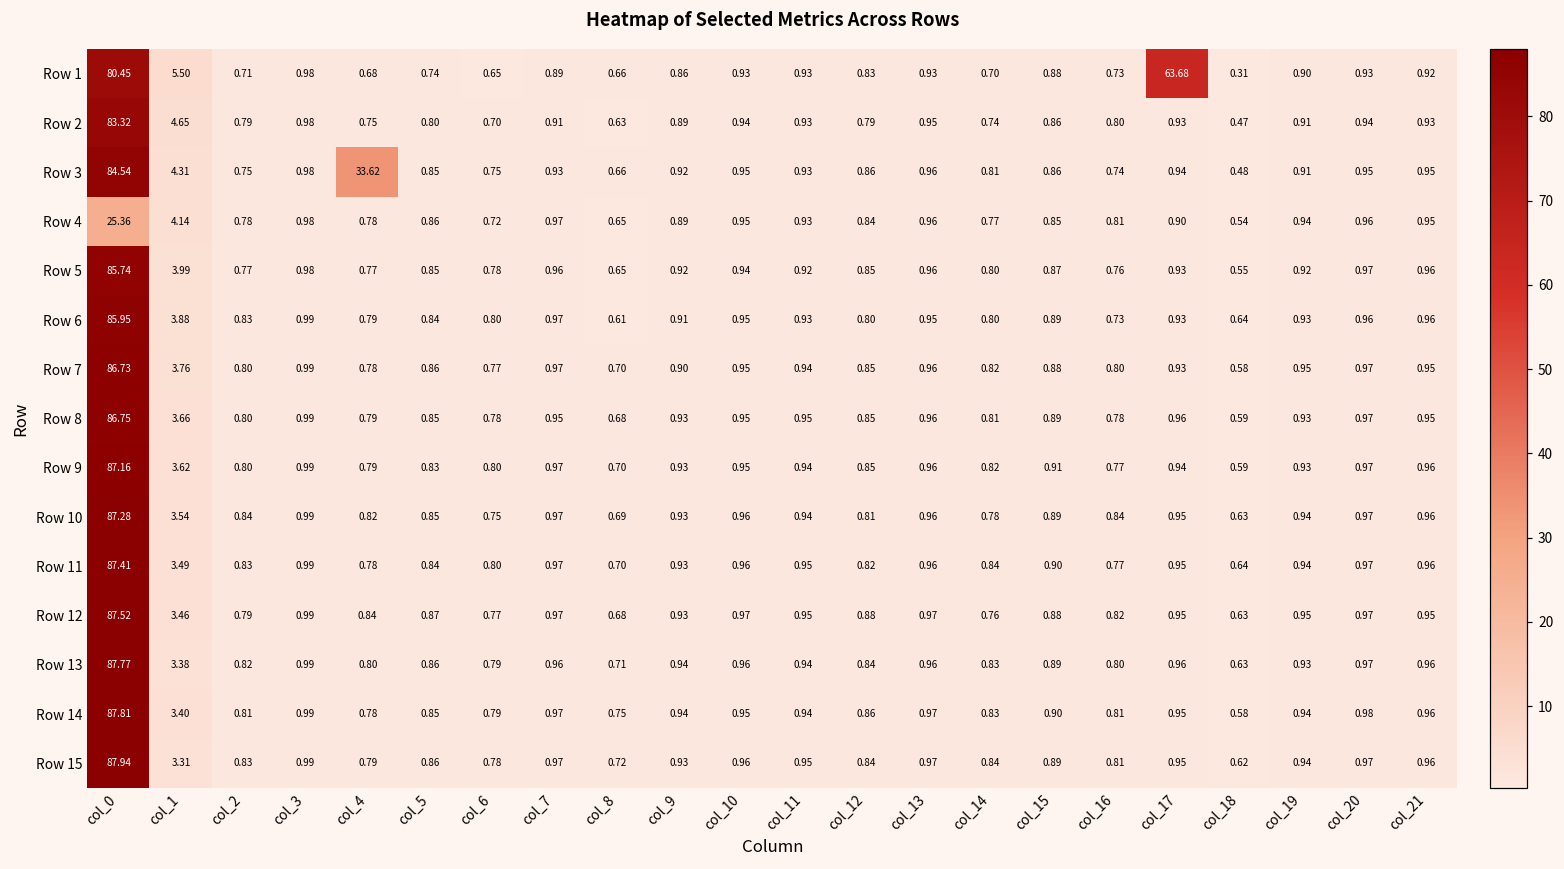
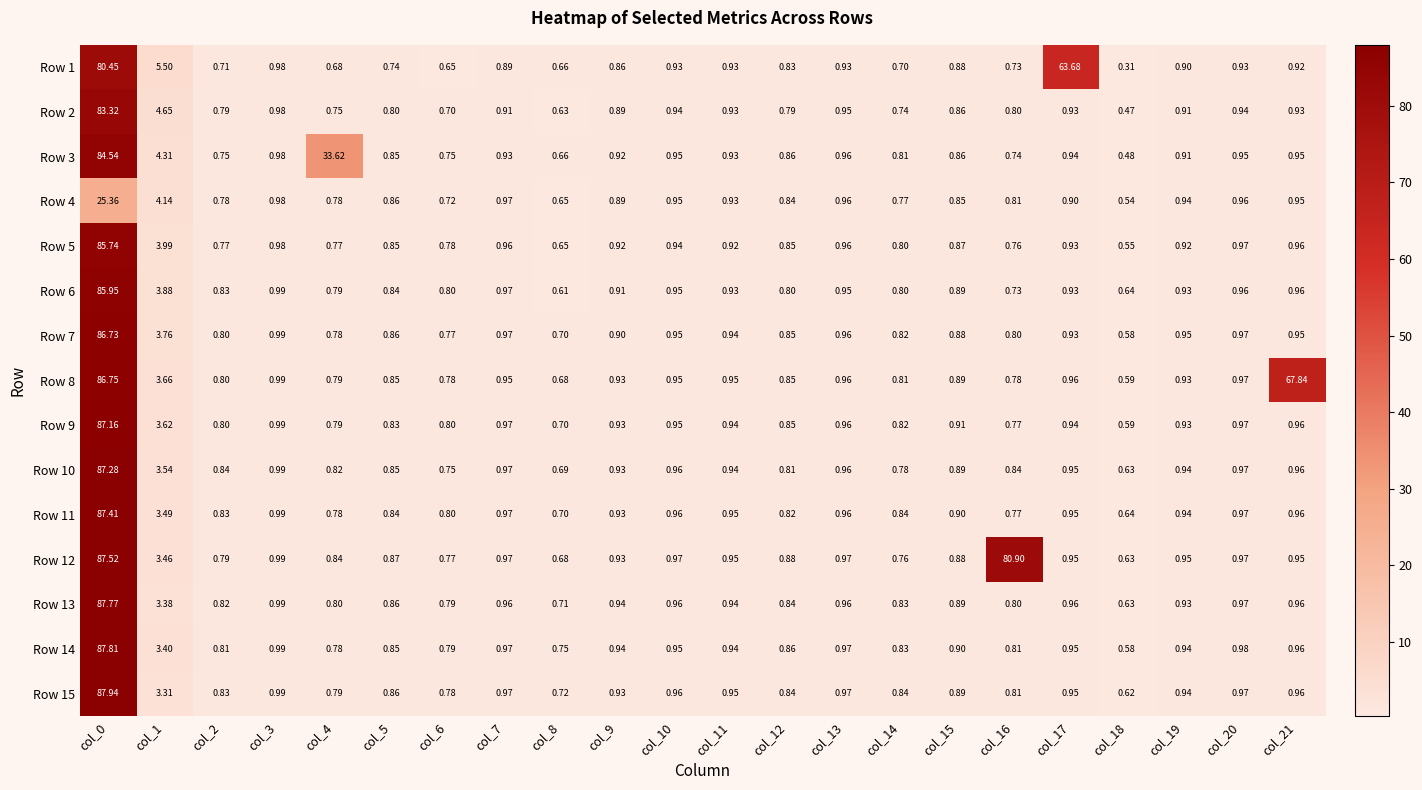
Row 8, col_21: 0.95 -> 67.84
Row 12, col_16: 0.82 -> 80.90
